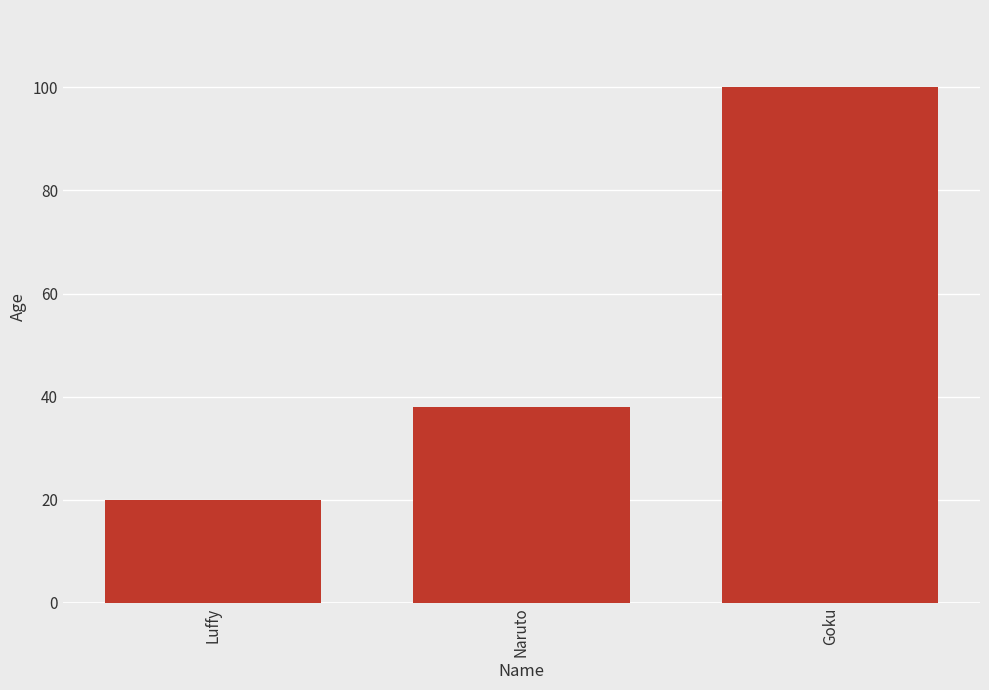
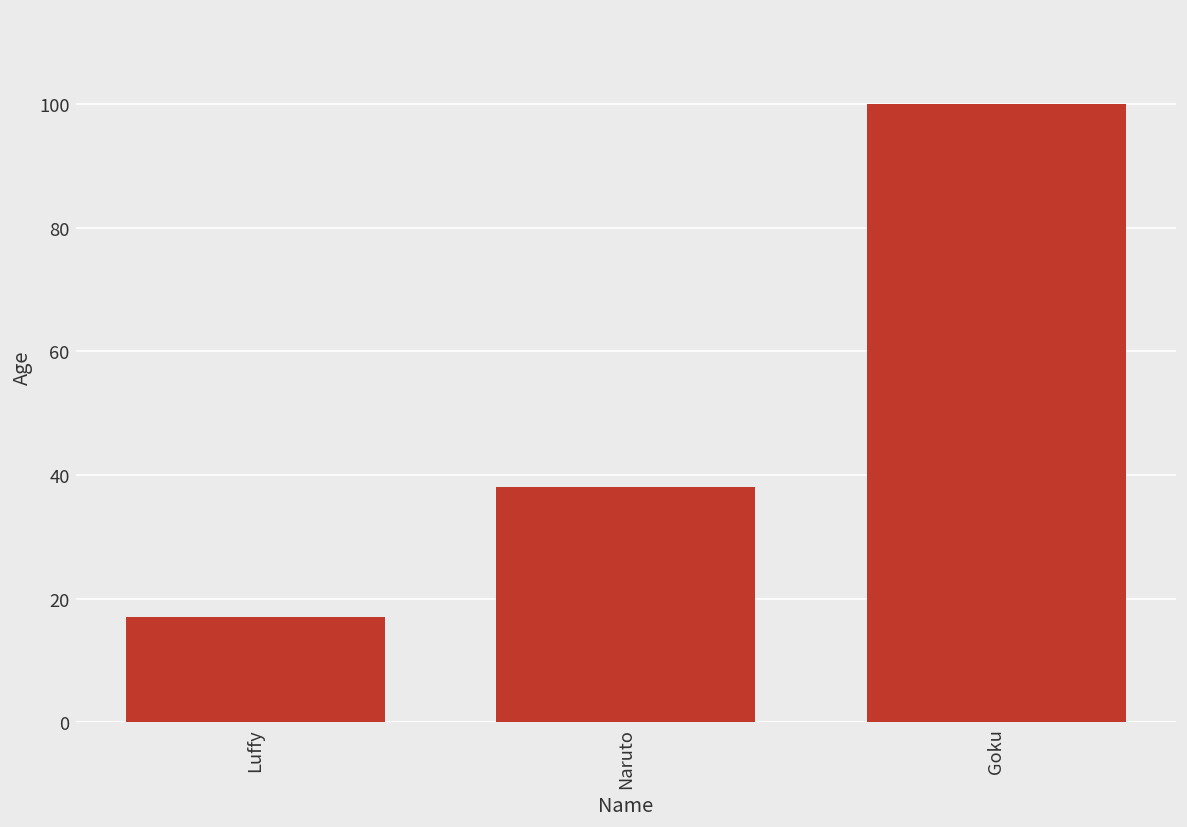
Luffy: 20 -> 17
